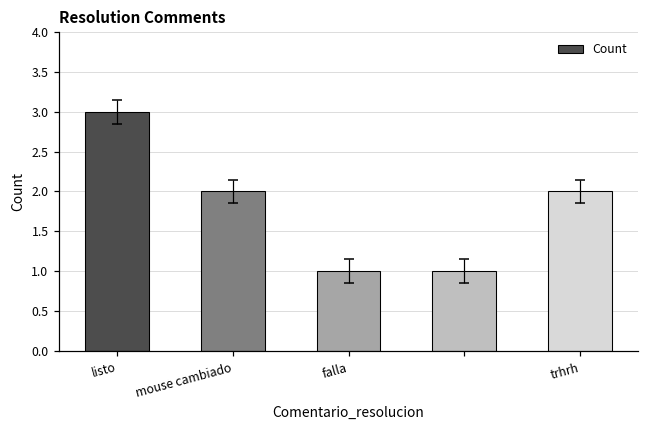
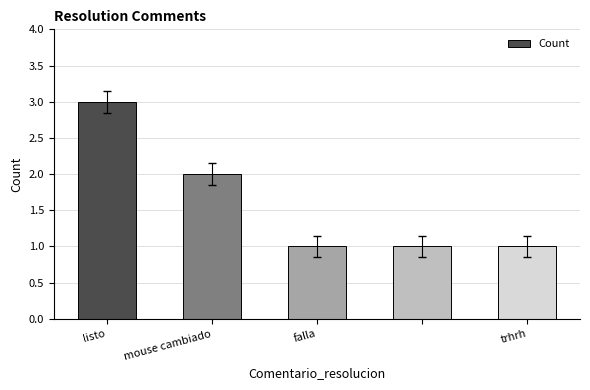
Count, trhrh: 2 -> 1
